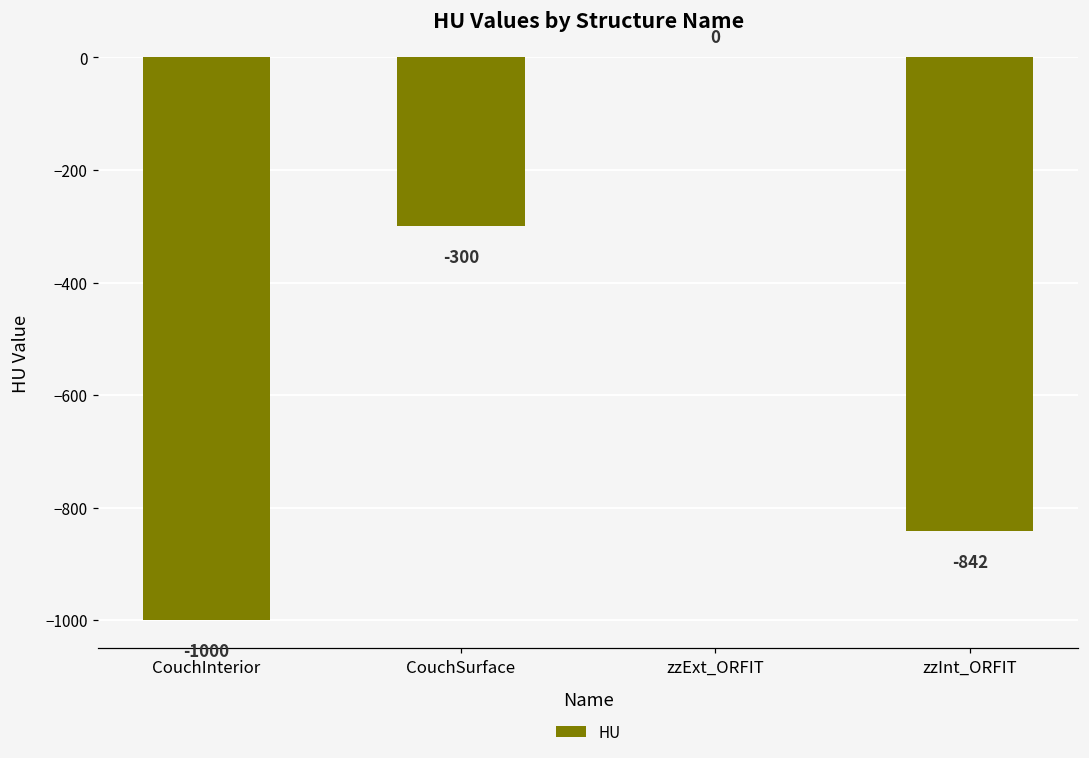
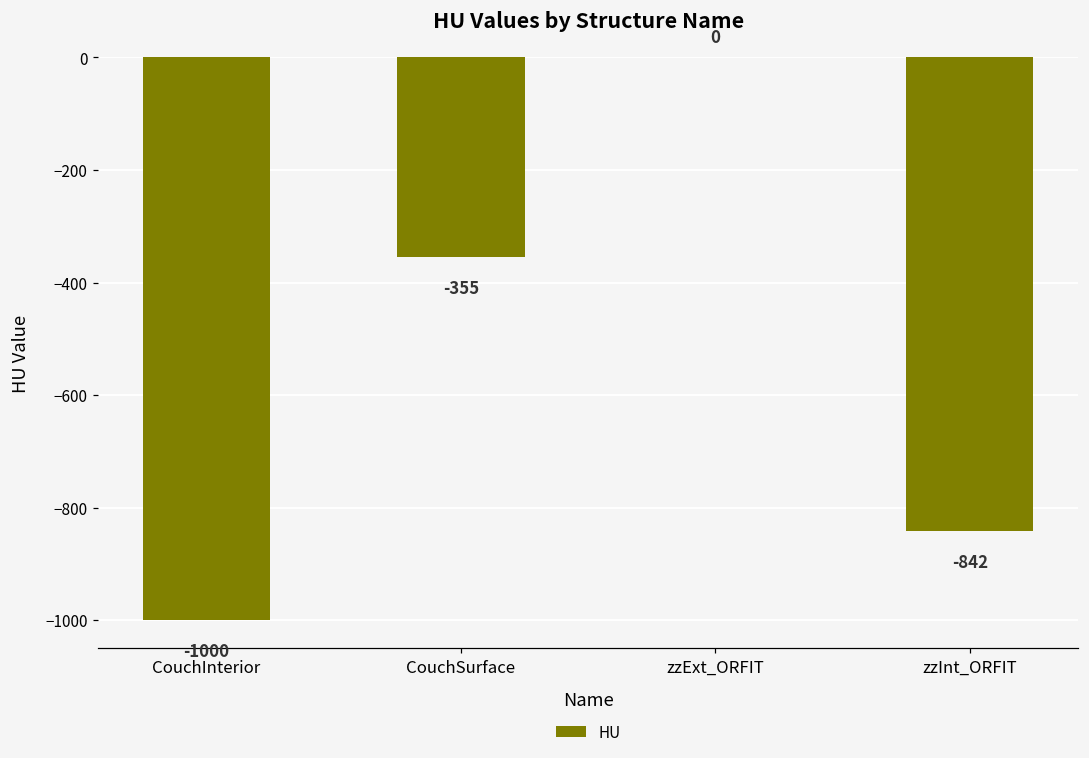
CouchSurface: -300 -> -355
